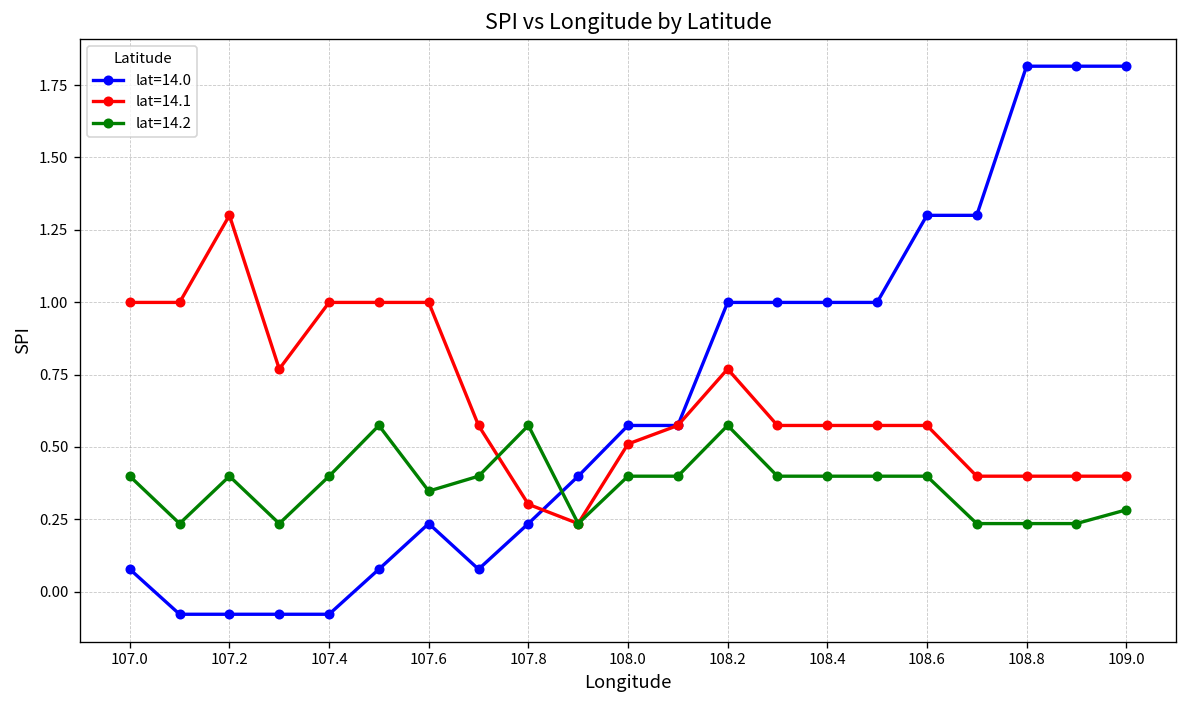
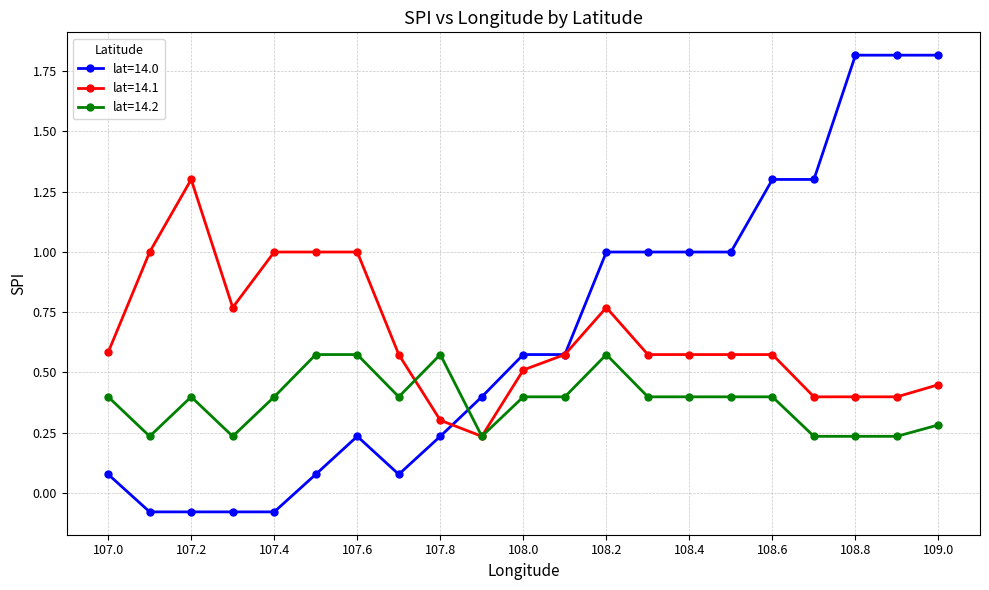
lat=14.1, 107.0: 1.00 -> 0.58
lat=14.2, 107.6: 0.35 -> 0.57
lat=14.1, 109.0: 0.40 -> 0.45
